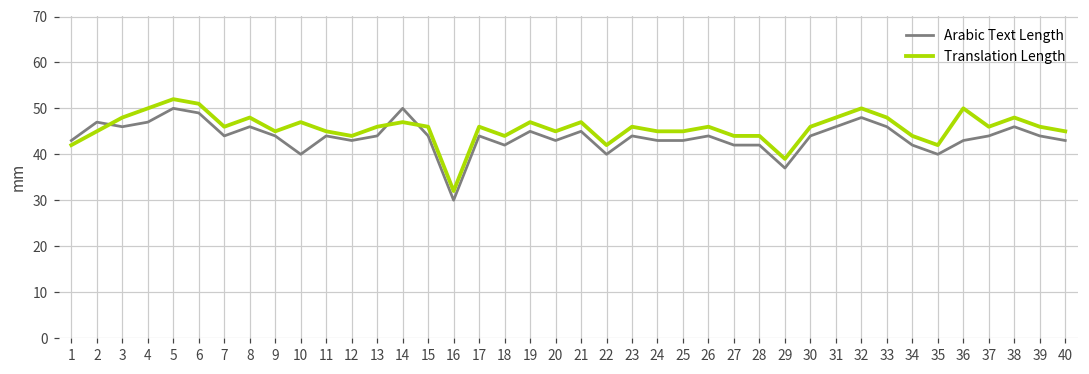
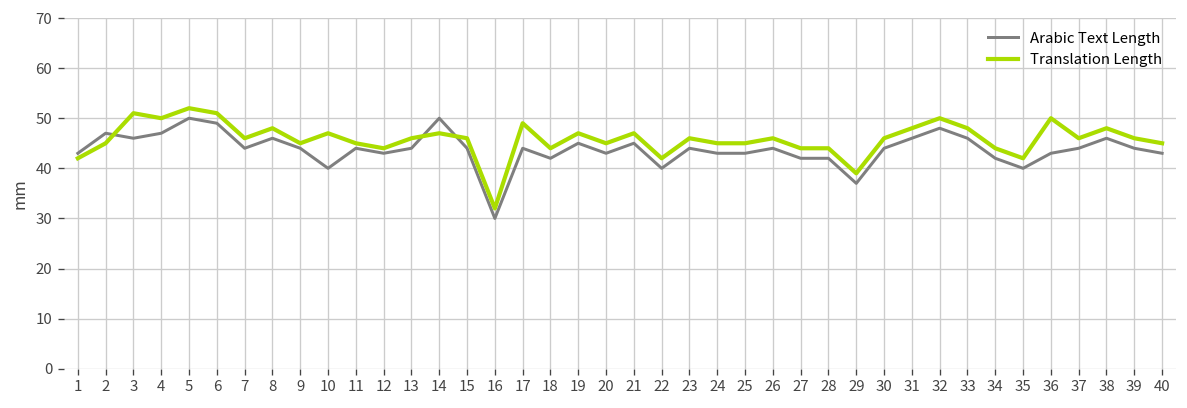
Translation Length, 3: 48 -> 51
Translation Length, 17: 46 -> 49
